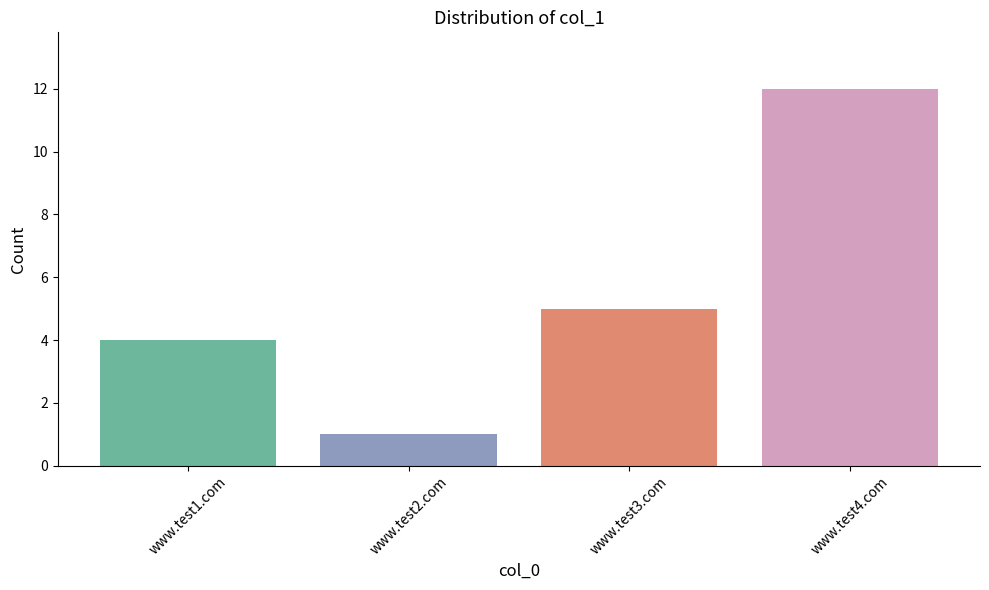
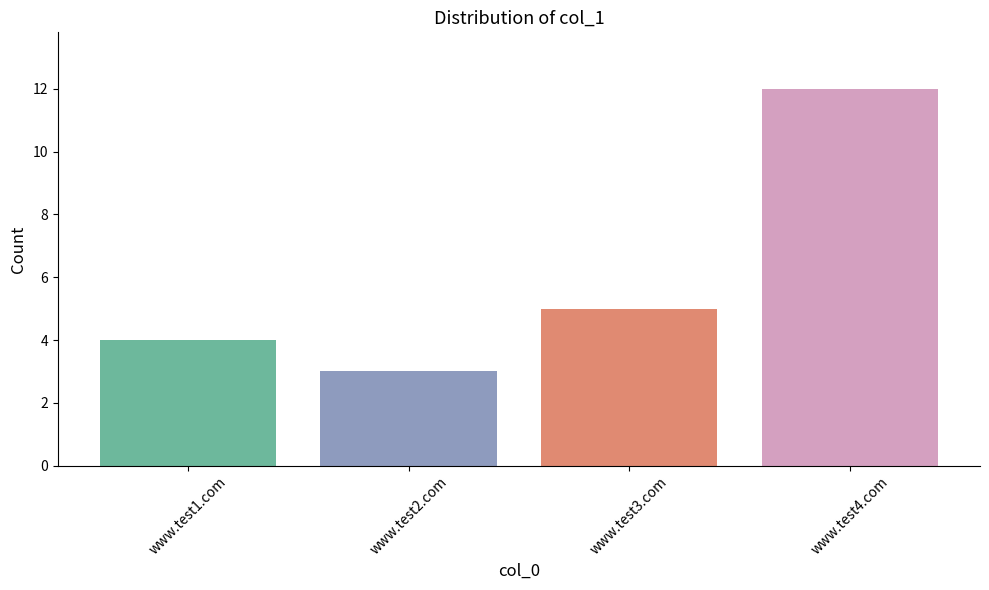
www.test2.com: 1 -> 3
